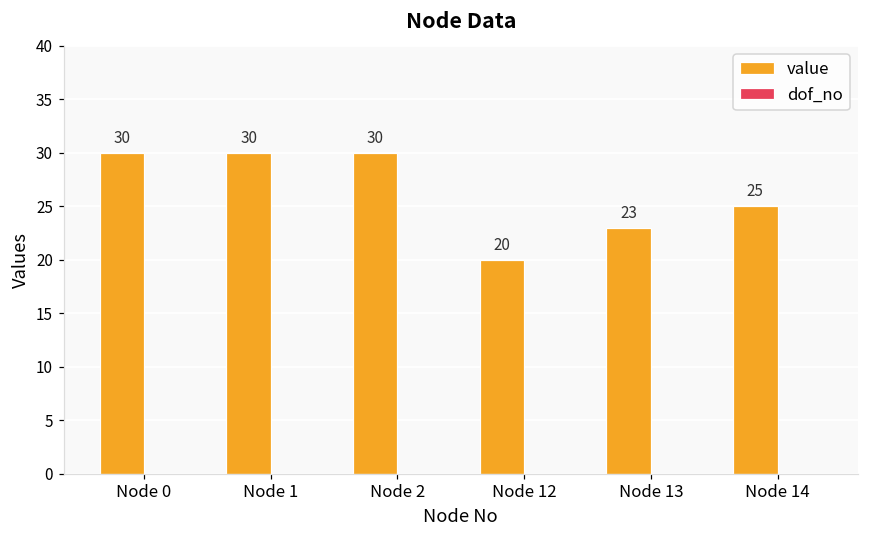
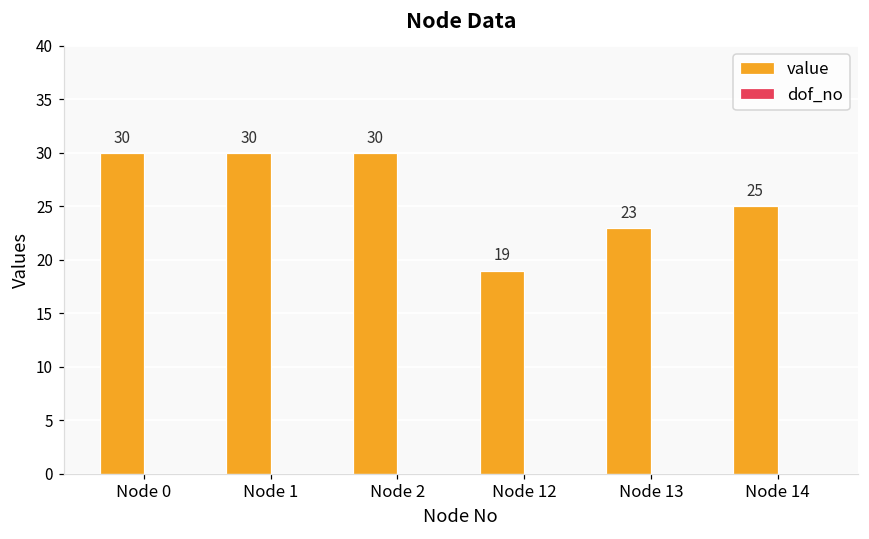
value, Node 12: 20 -> 19
